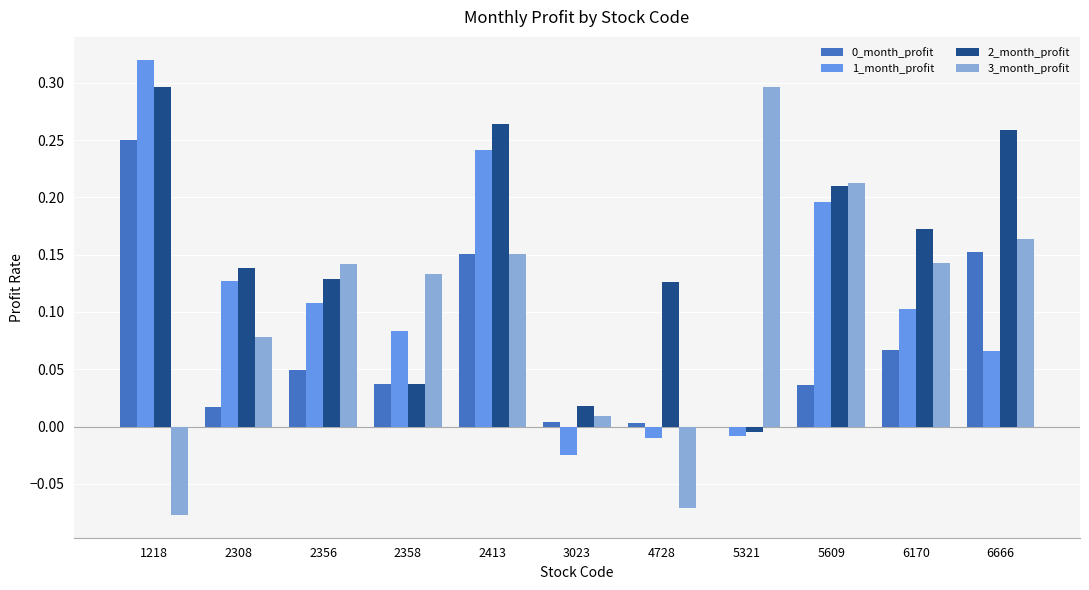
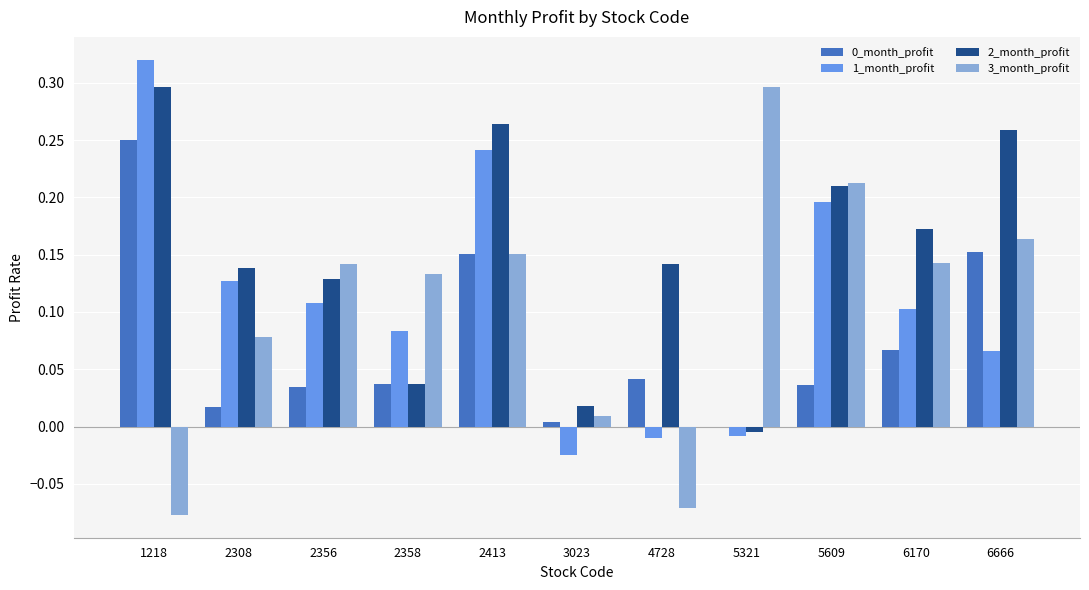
0_month_profit, 2356: 0.050 -> 0.035
0_month_profit, 4728: 0.003 -> 0.041
2_month_profit, 4728: 0.126 -> 0.142
